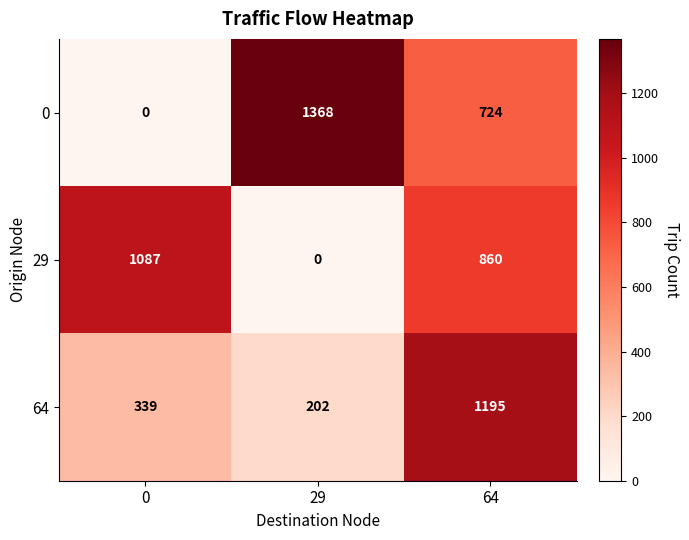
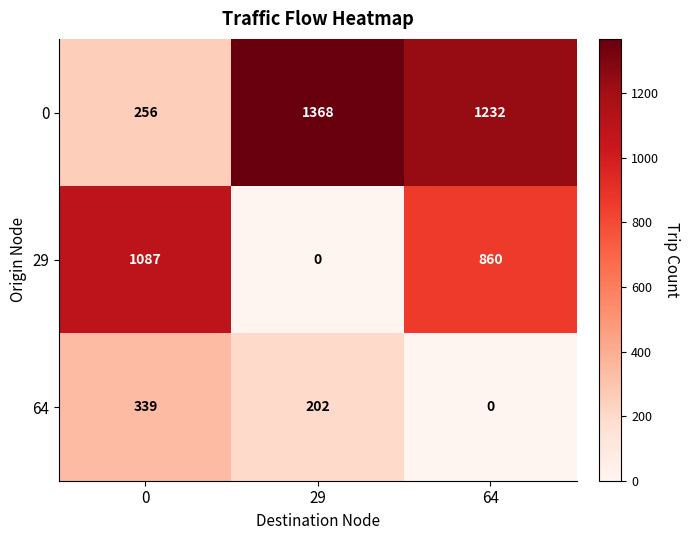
0, 0: 0 -> 256
0, 64: 724 -> 1232
64, 64: 1195 -> 0
